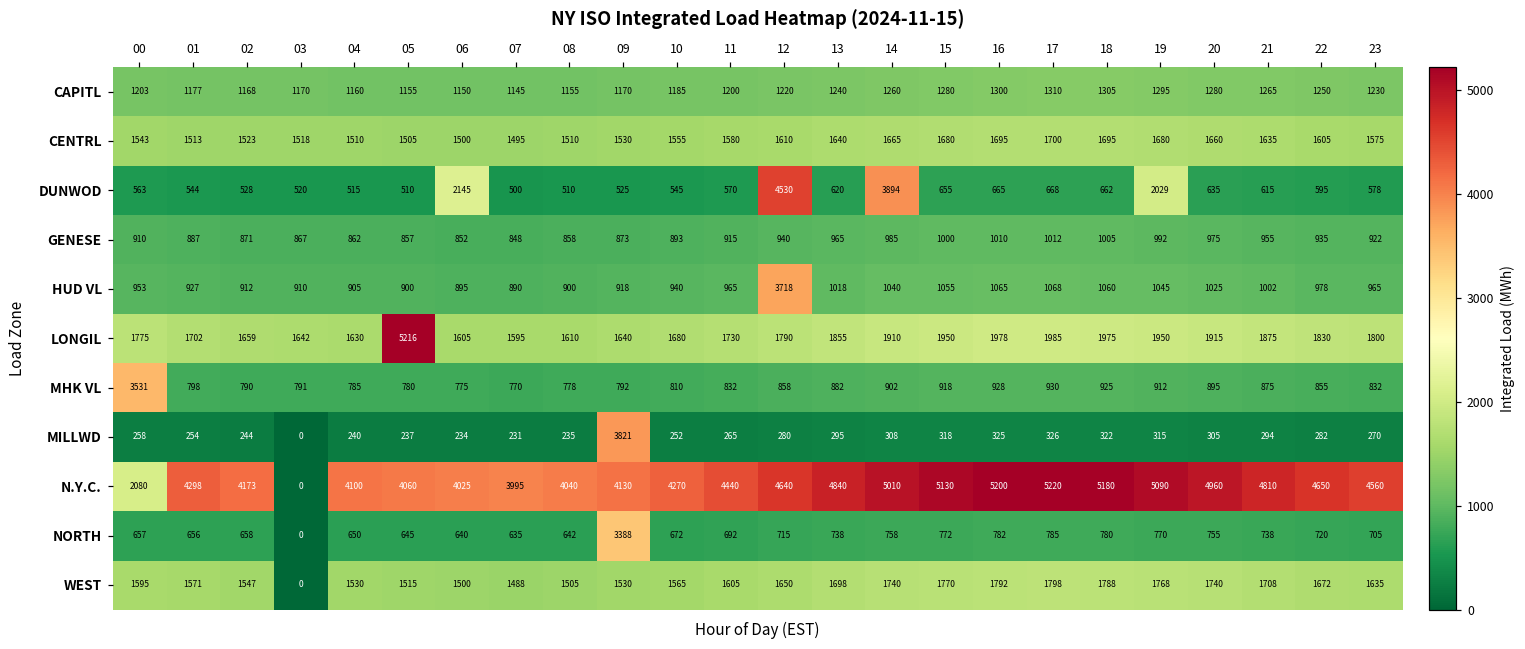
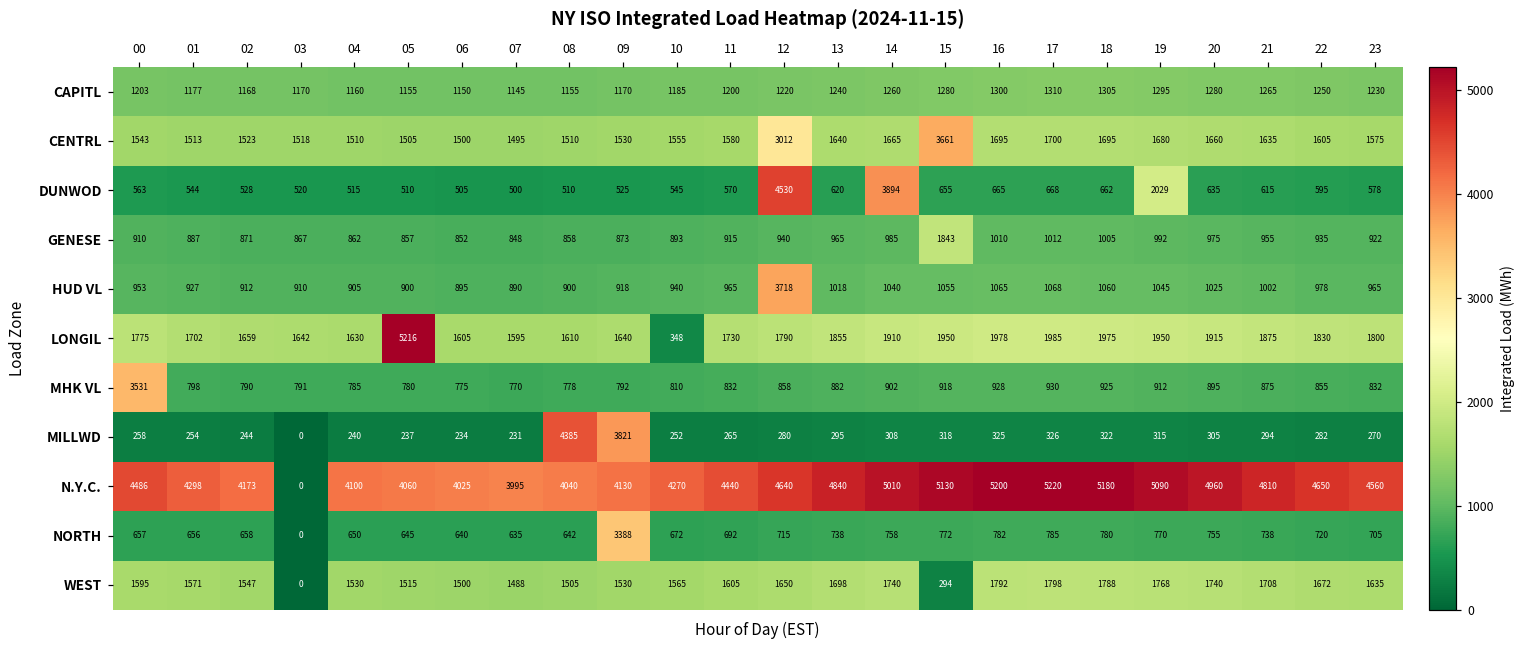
CENTRL, 12: 1610 -> 3012
CENTRL, 15: 1680 -> 3661
DUNWOD, 06: 2145 -> 505
GENESE, 15: 1000 -> 1843
LONGIL, 10: 1680 -> 348
MILLWD, 08: 235 -> 4385
N.Y.C., 00: 2080 -> 4486
WEST, 15: 1770 -> 294
